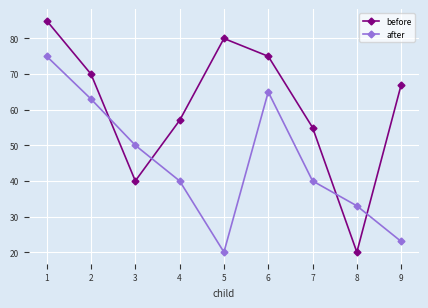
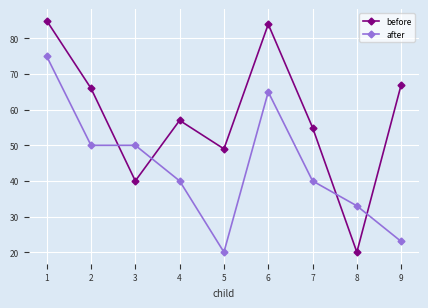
before, 2: 70 -> 66
after, 2: 63 -> 50
before, 5: 80 -> 49
before, 6: 75 -> 84
